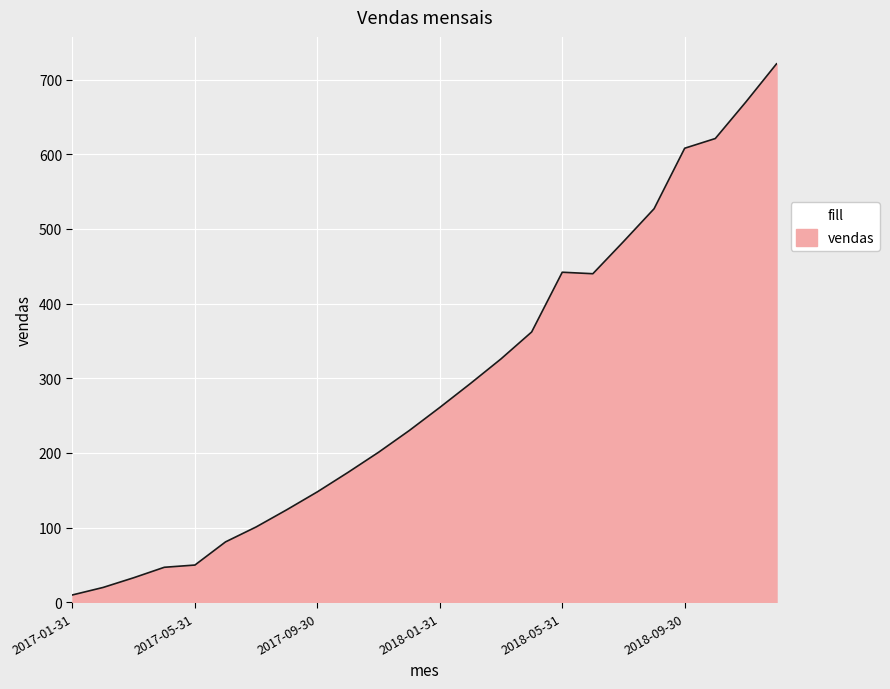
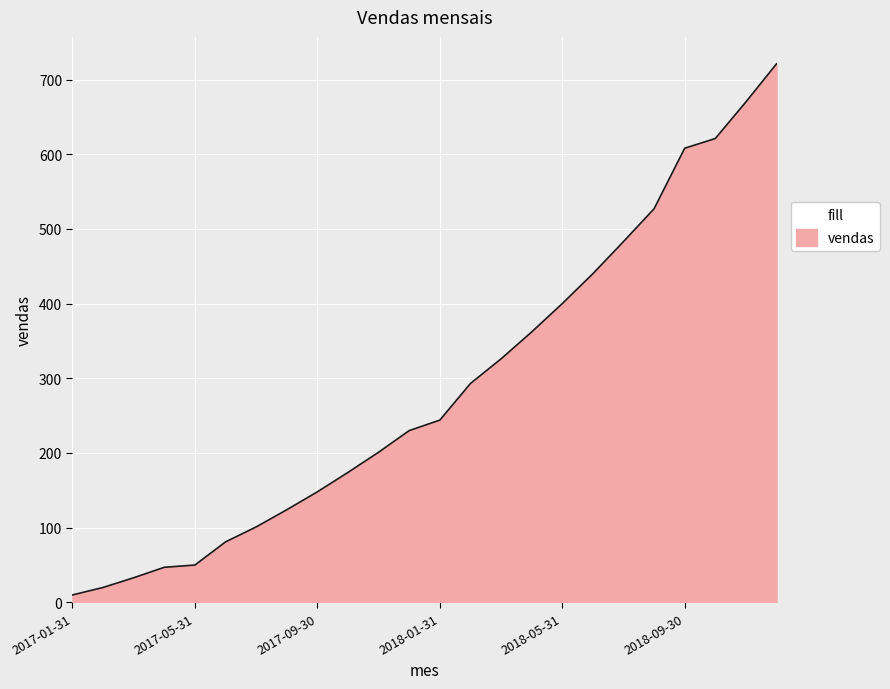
2018-01-31: 260 -> 240
2018-05-31: 440 -> 400
